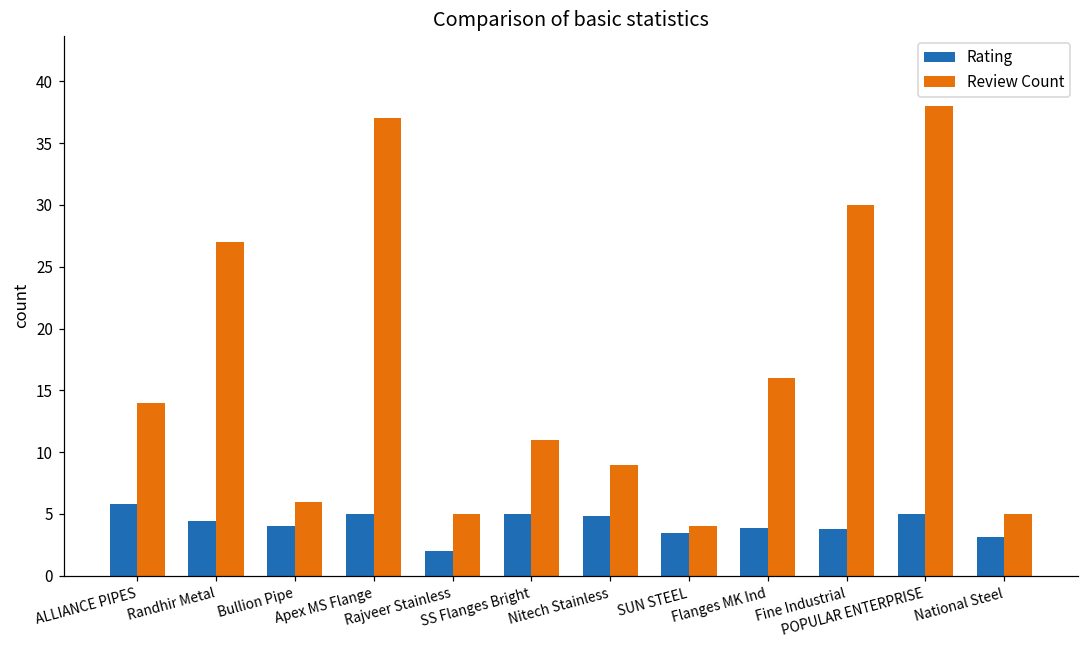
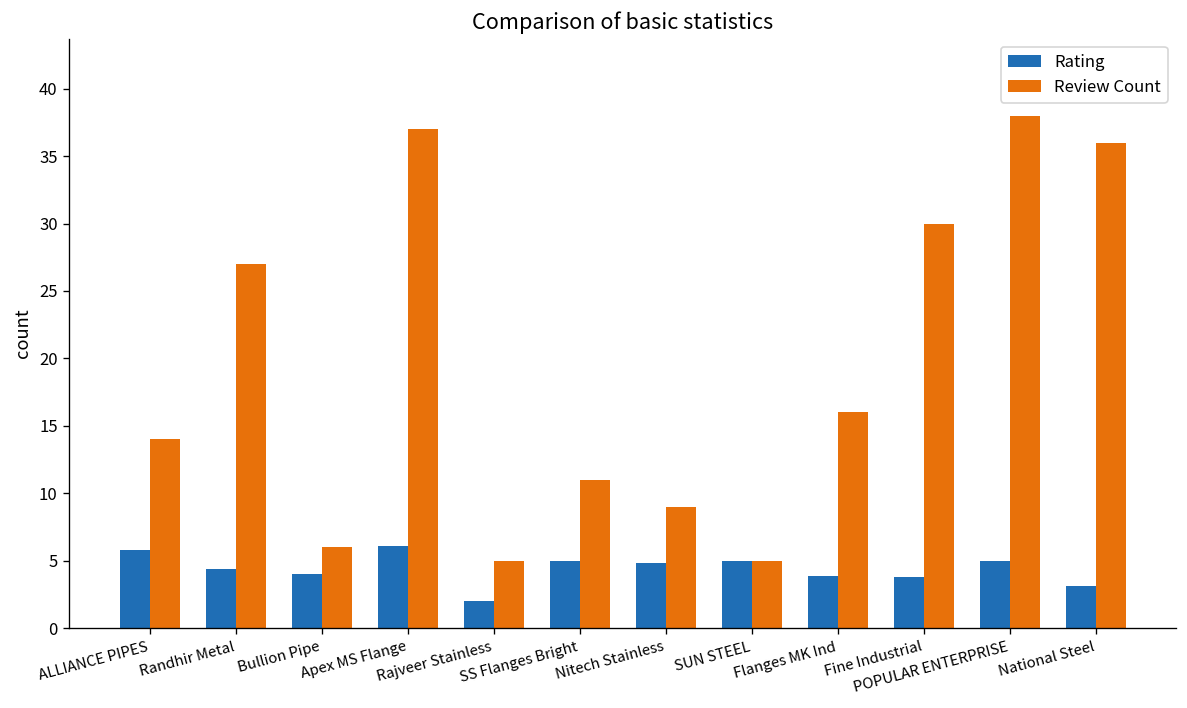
Rating, Apex MS Flange: 5.0 -> 6.1
Rating, SUN STEEL: 3.5 -> 5.0
Review Count, SUN STEEL: 4 -> 5
Review Count, National Steel: 5 -> 36
